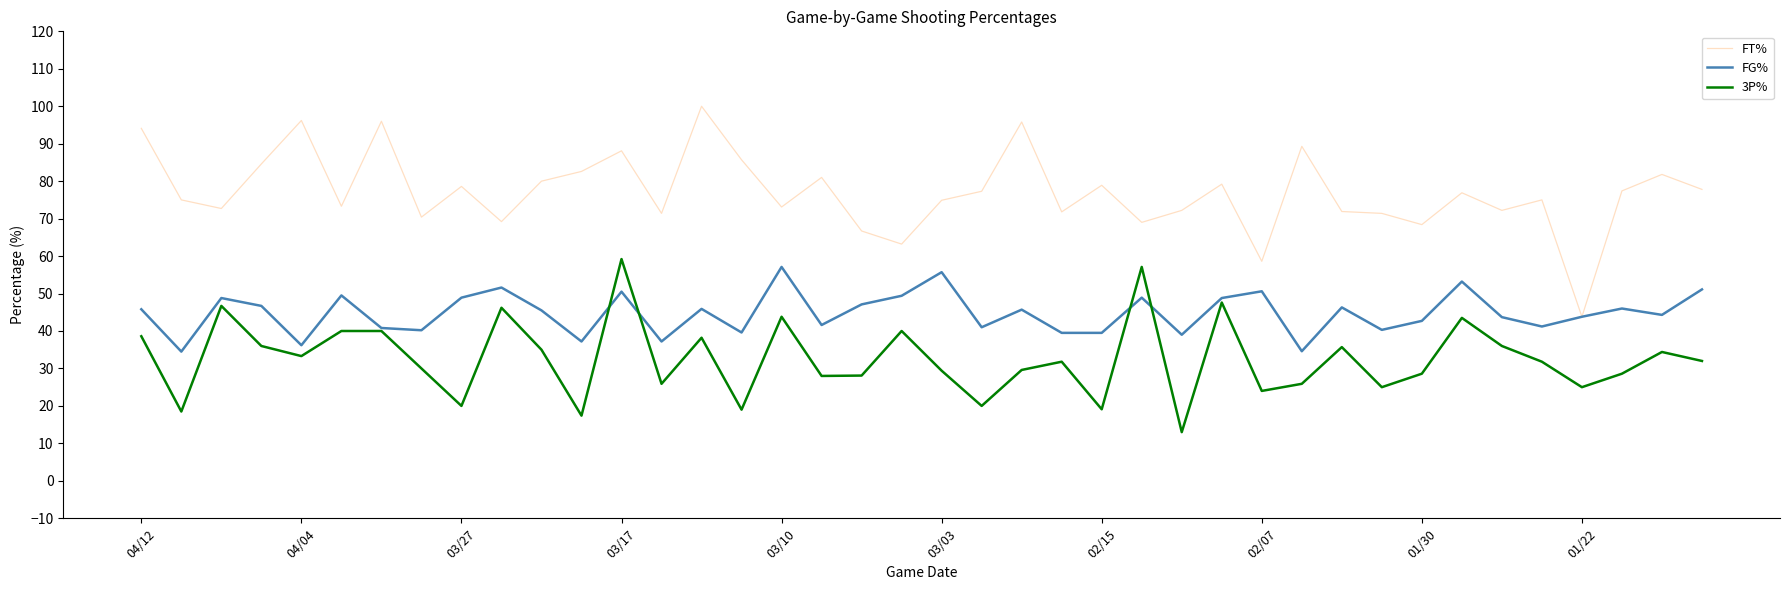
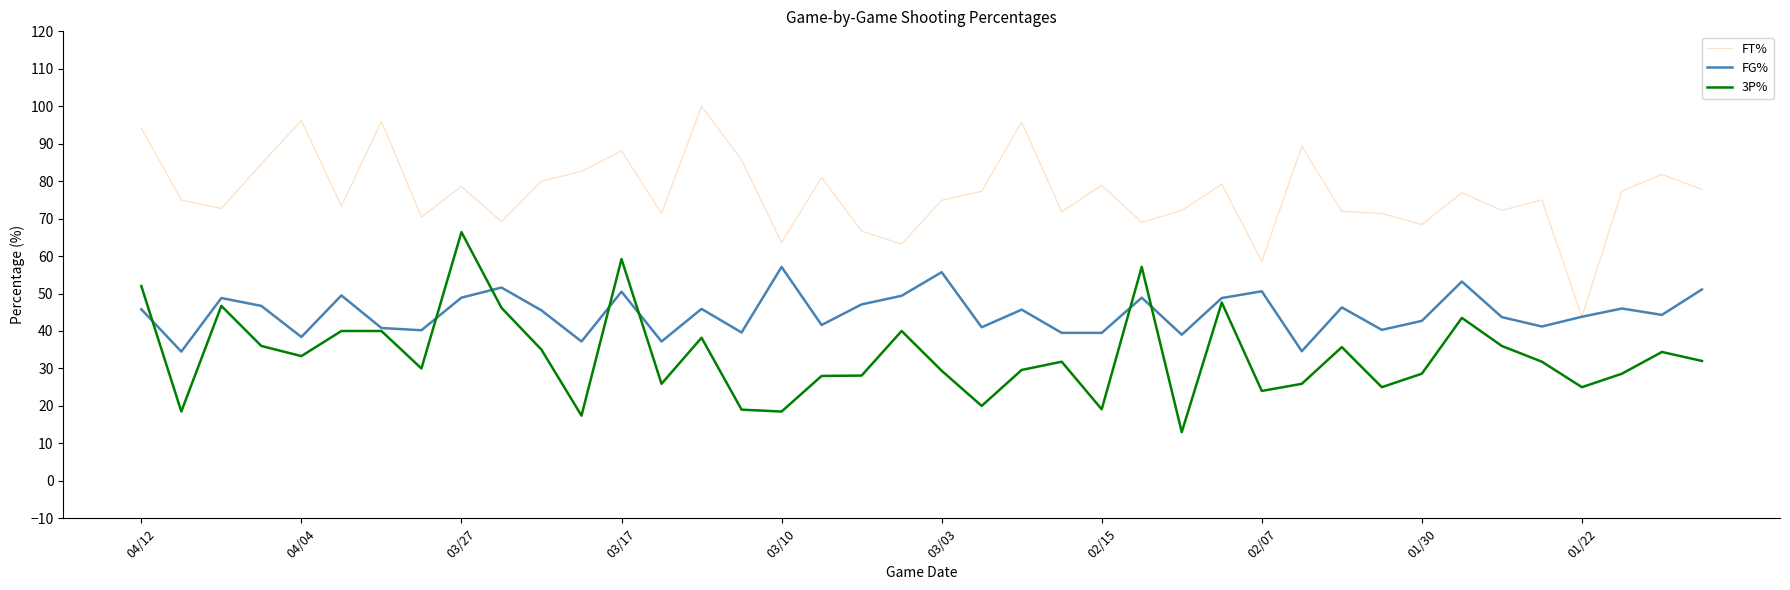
3P%, 04/12: 39 -> 52
FG%, 04/04: 36 -> 38
3P%, 03/27: 20 -> 66
FT%, 03/10: 73 -> 64
3P%, 03/10: 44 -> 19
